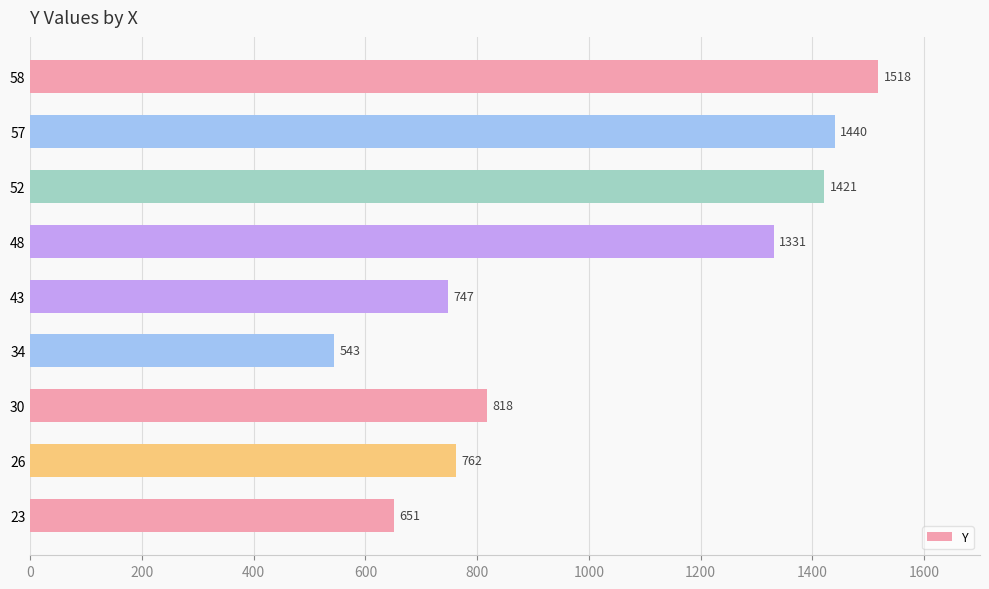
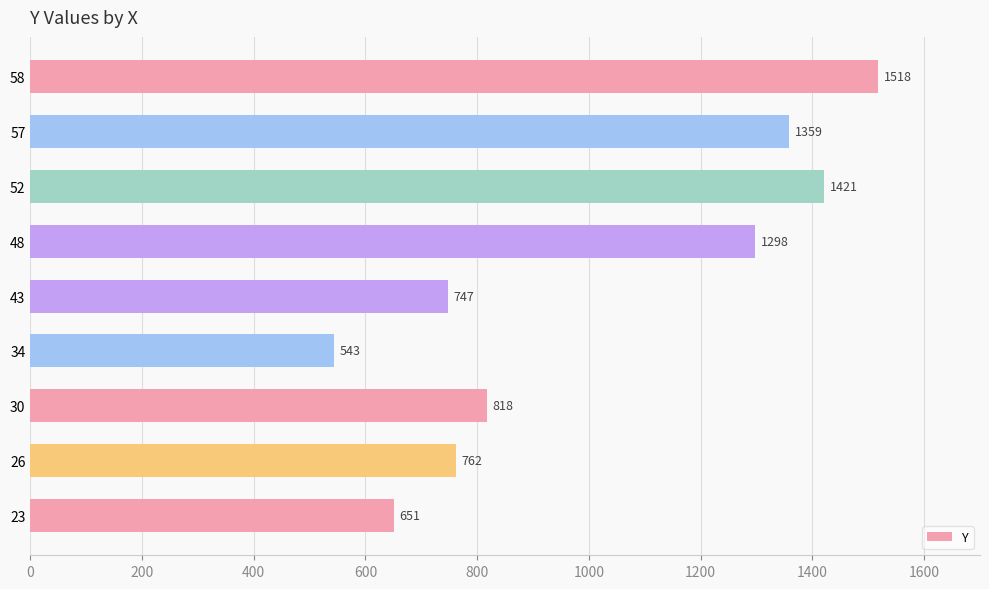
57: 1440 -> 1359
48: 1331 -> 1298
